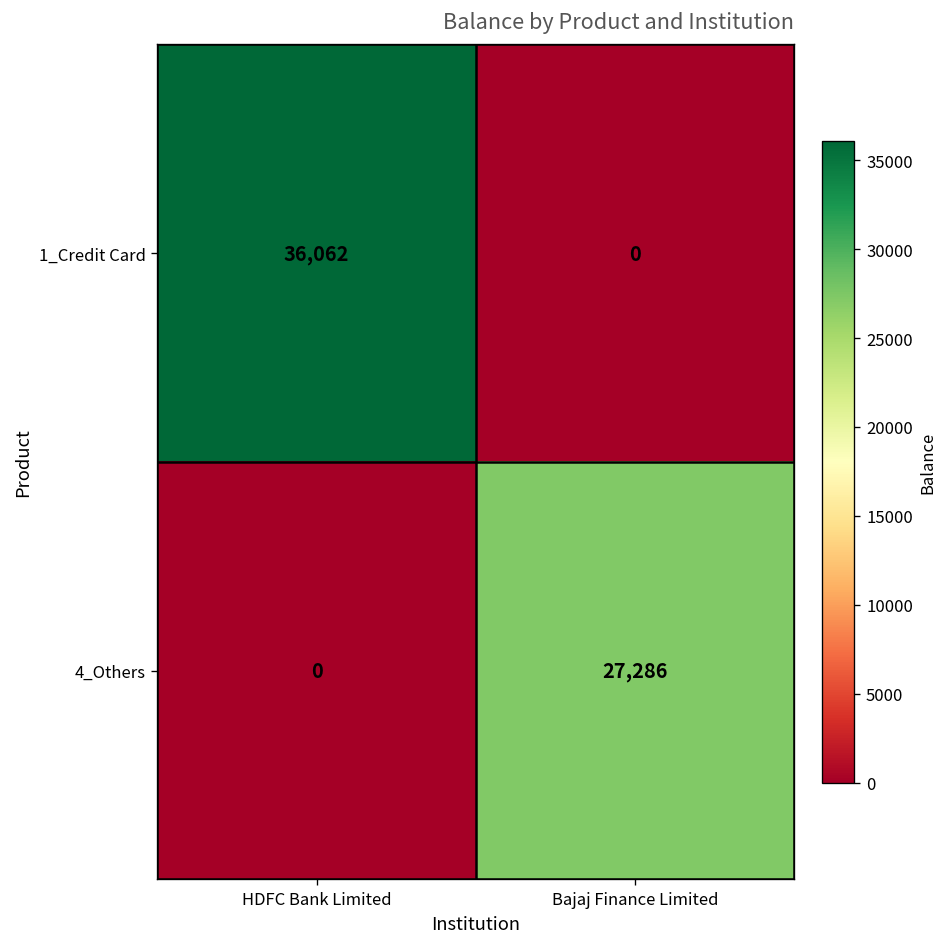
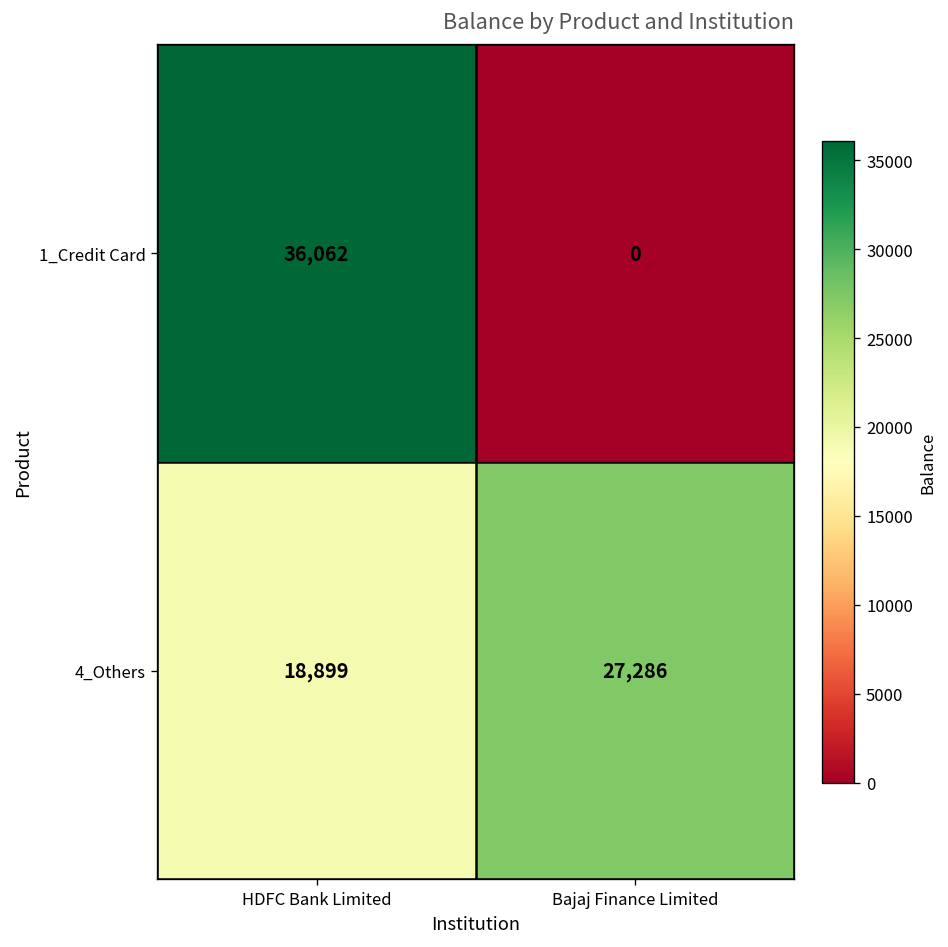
4_Others, HDFC Bank Limited: 0 -> 18,899
